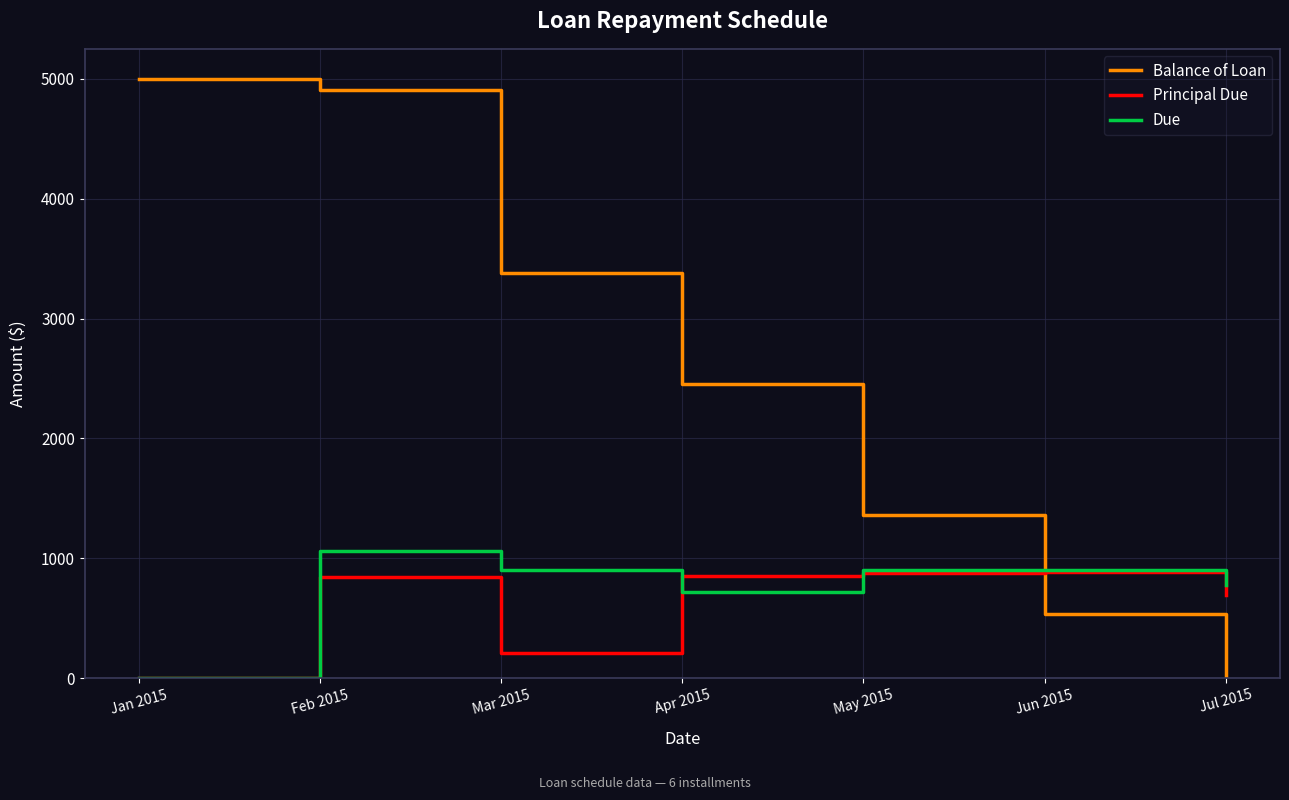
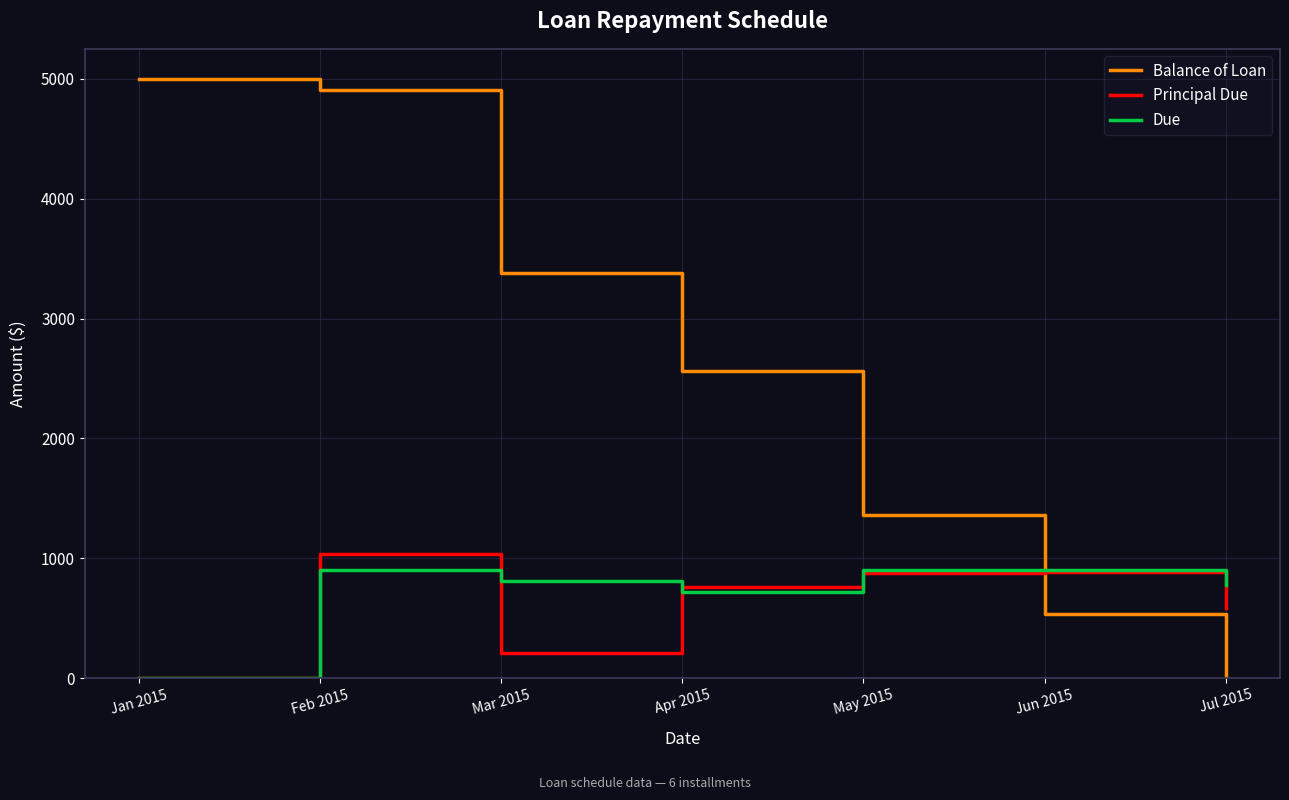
Principal Due, Feb 2015: 850 -> 1030
Due, Feb 2015: 1060 -> 900
Due, Mar 2015: 900 -> 810
Balance of Loan, Apr 2015: 2450 -> 2560
Principal Due, Apr 2015: 850 -> 760
Principal Due, Jul 2015: 690 -> 590
